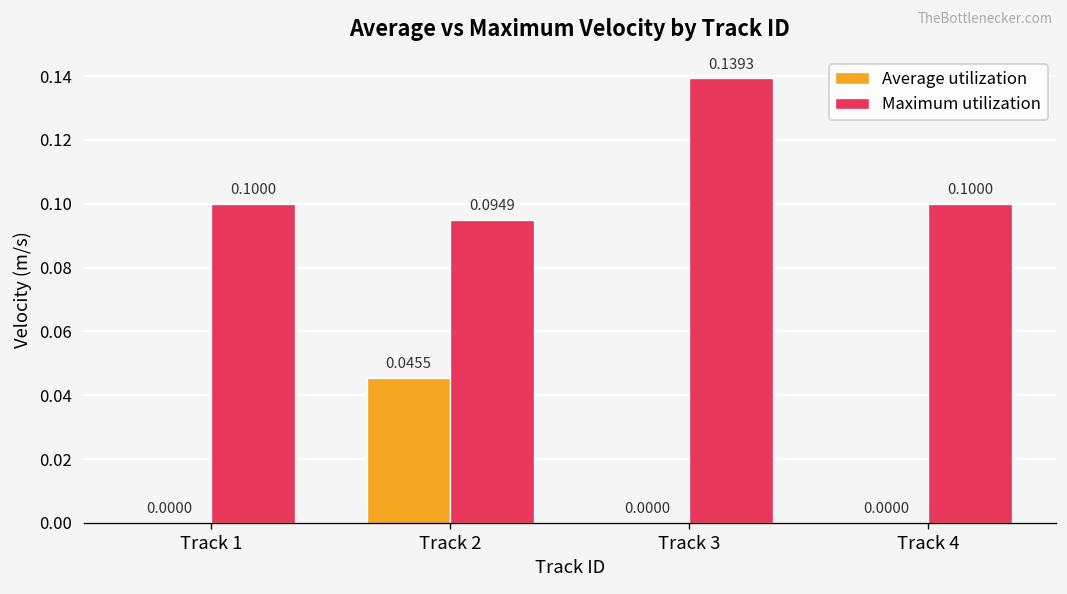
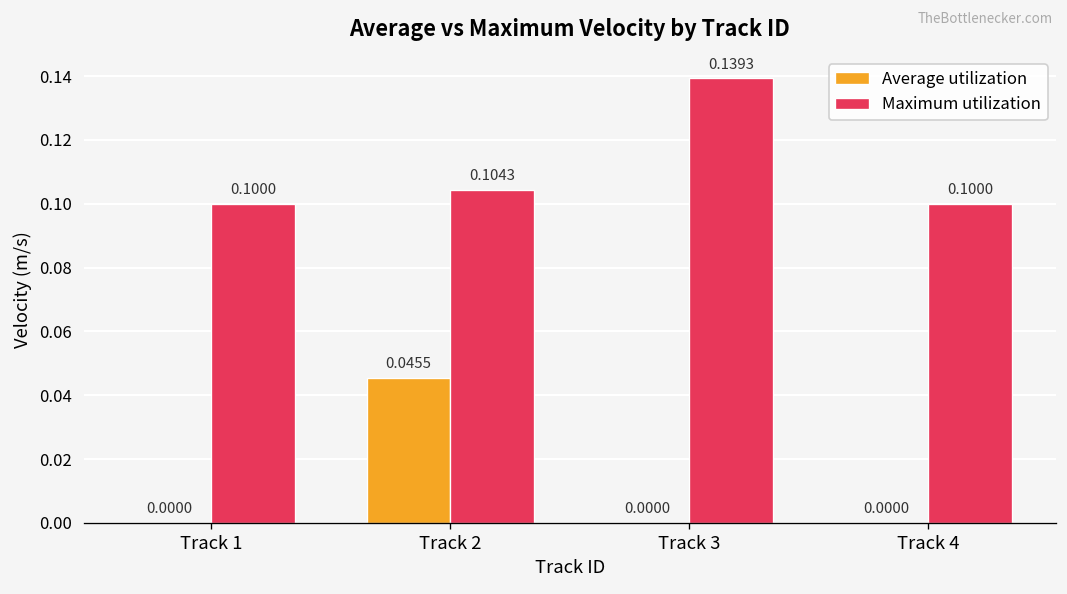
Maximum utilization, Track 2: 0.0949 -> 0.1043
